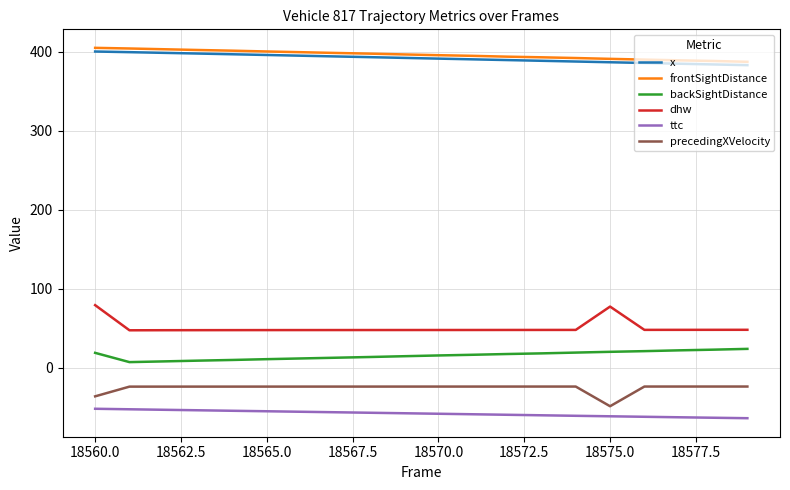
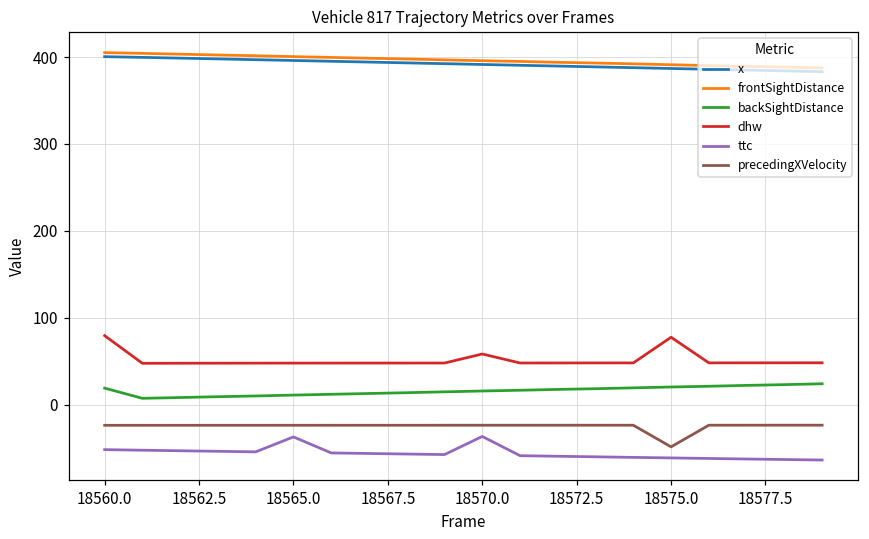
precedingXVelocity, 18560.0: -40 -> -20
ttc, 18565.0: -60 -> -40
dhw, 18570.0: 50 -> 60
ttc, 18570.0: -60 -> -40
